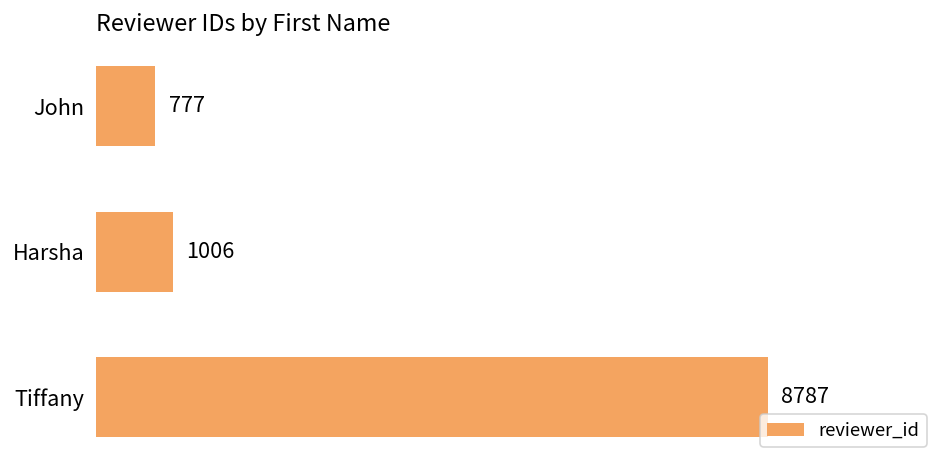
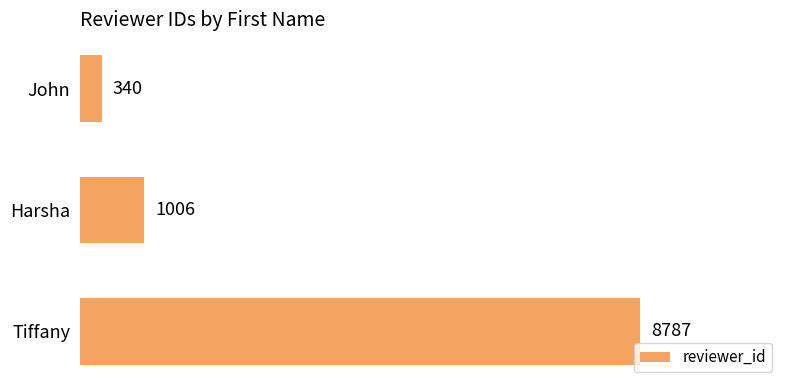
John: 777 -> 340
